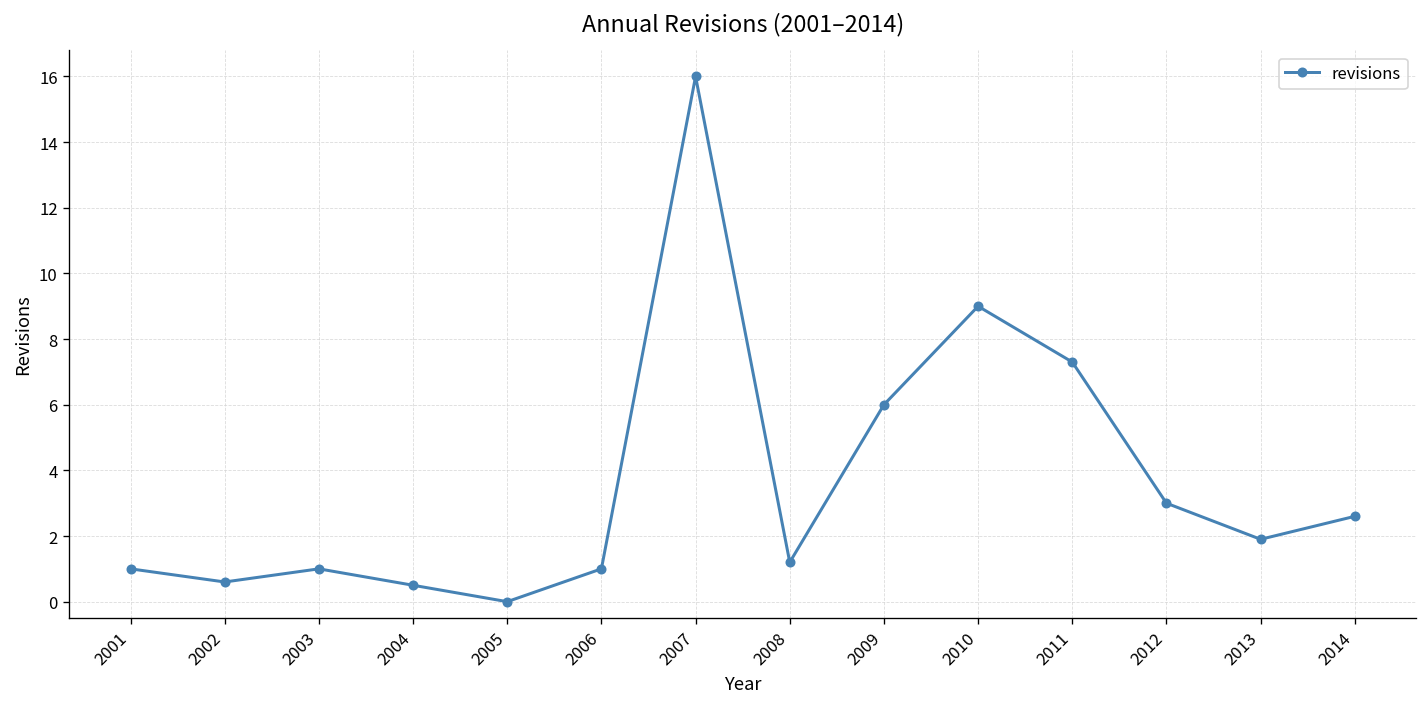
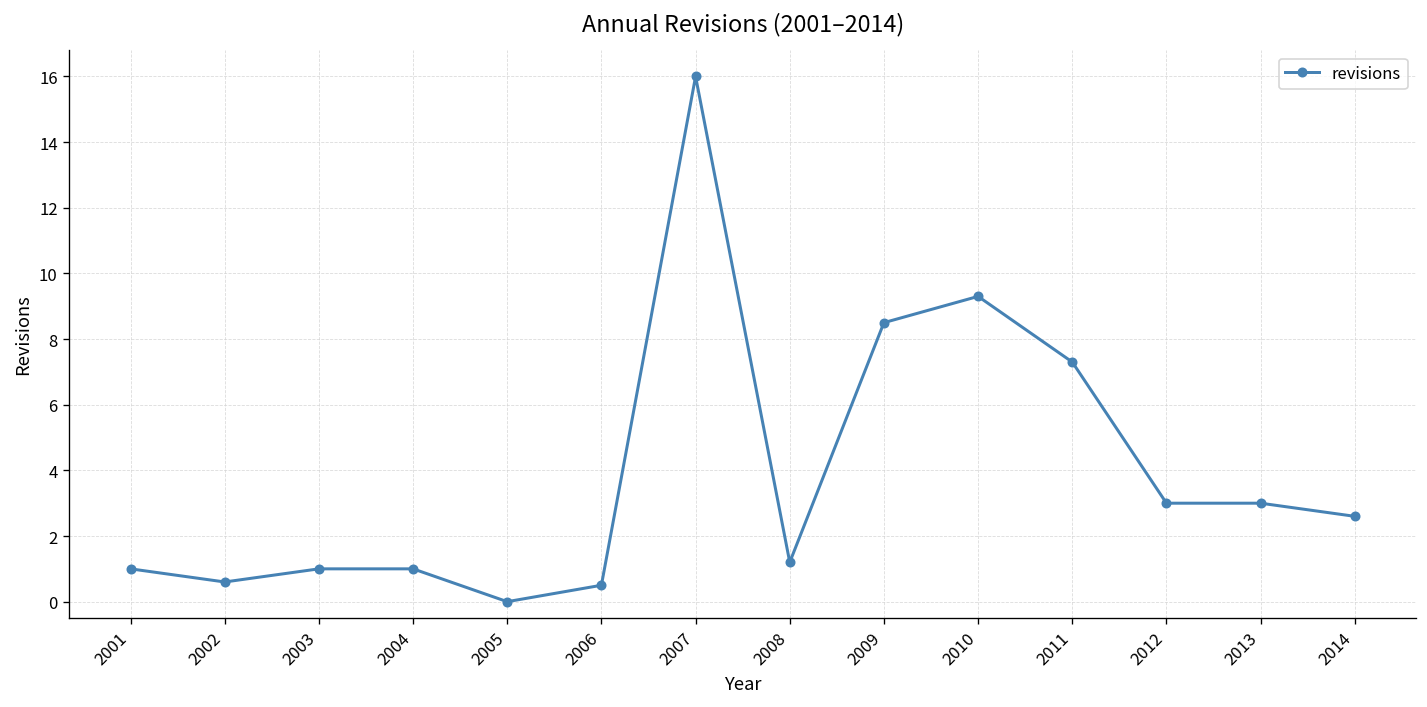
2004: 0.5 -> 1.0
2006: 1.0 -> 0.5
2009: 6.0 -> 8.5
2010: 9.0 -> 9.3
2013: 1.9 -> 3.0
